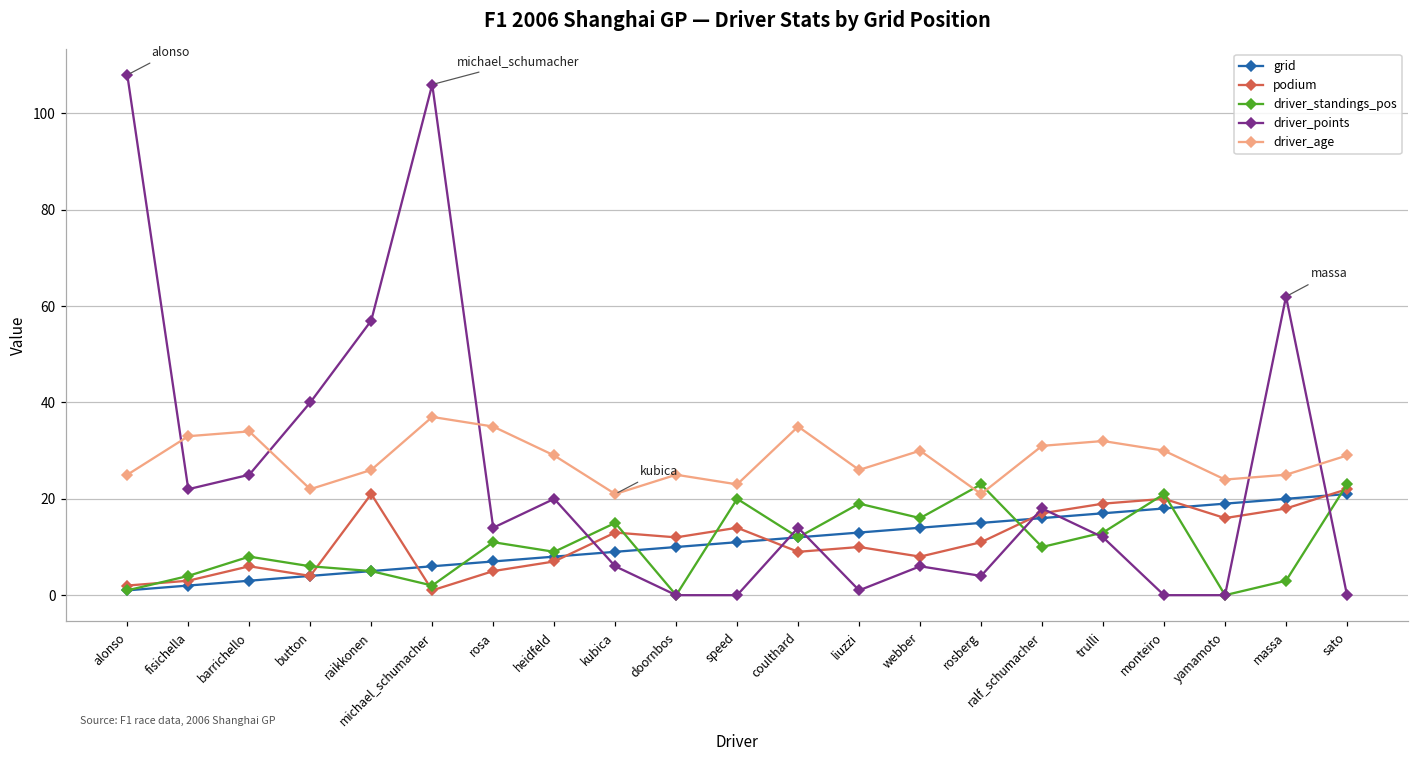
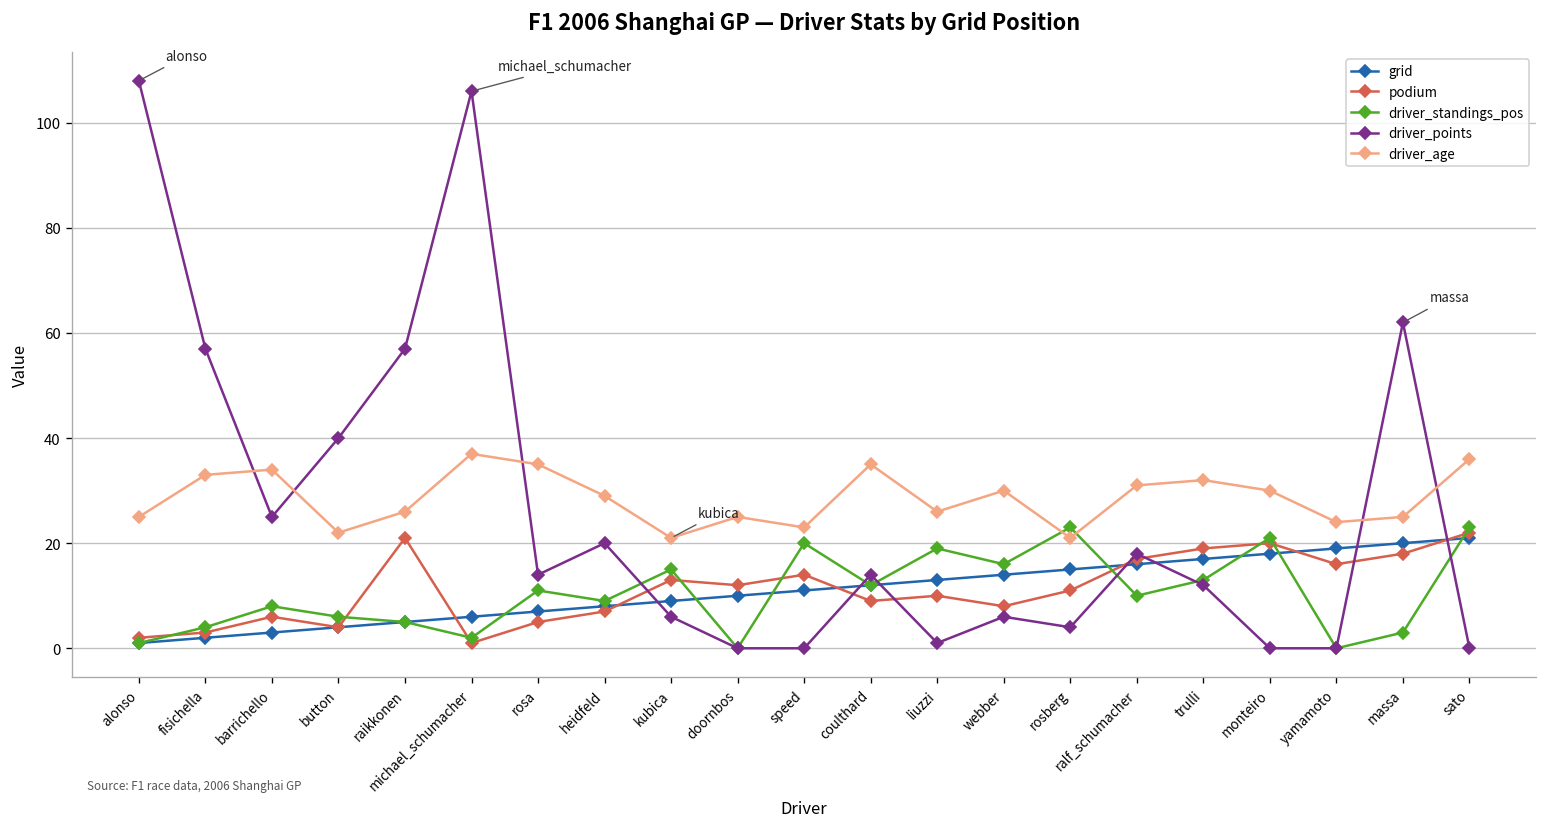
driver_points, fisichella: 22 -> 57
driver_age, sato: 29 -> 36
